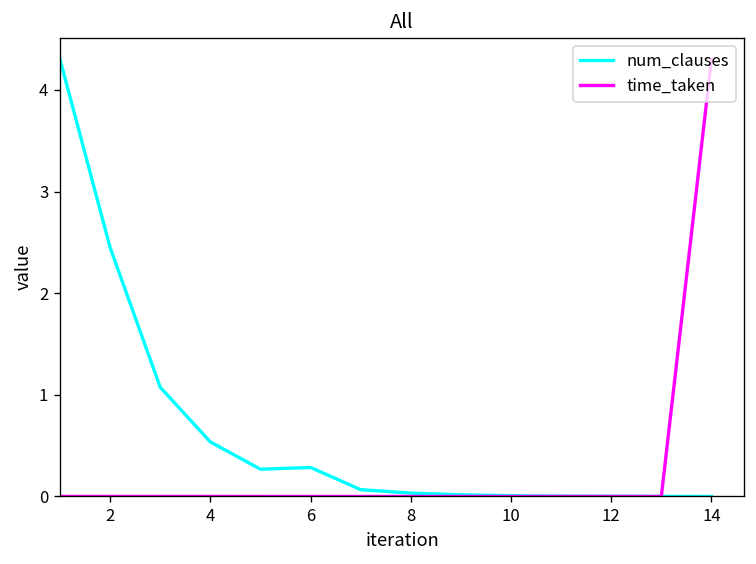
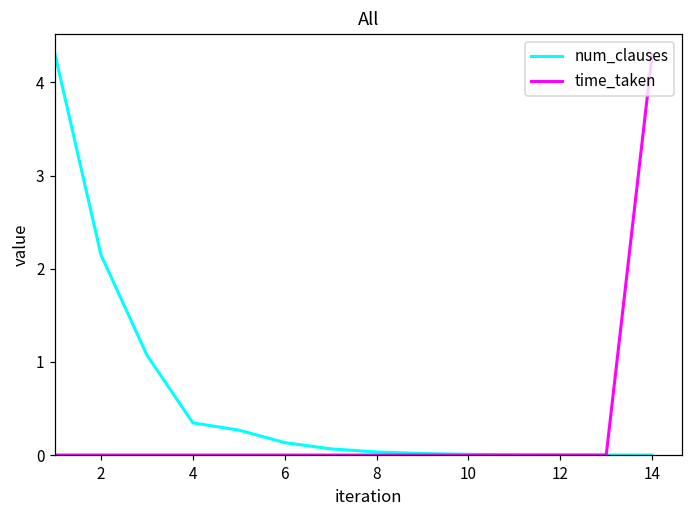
num_clauses, 2: 2.4 -> 2.1
num_clauses, 4: 0.5 -> 0.3
num_clauses, 6: 0.3 -> 0.1
